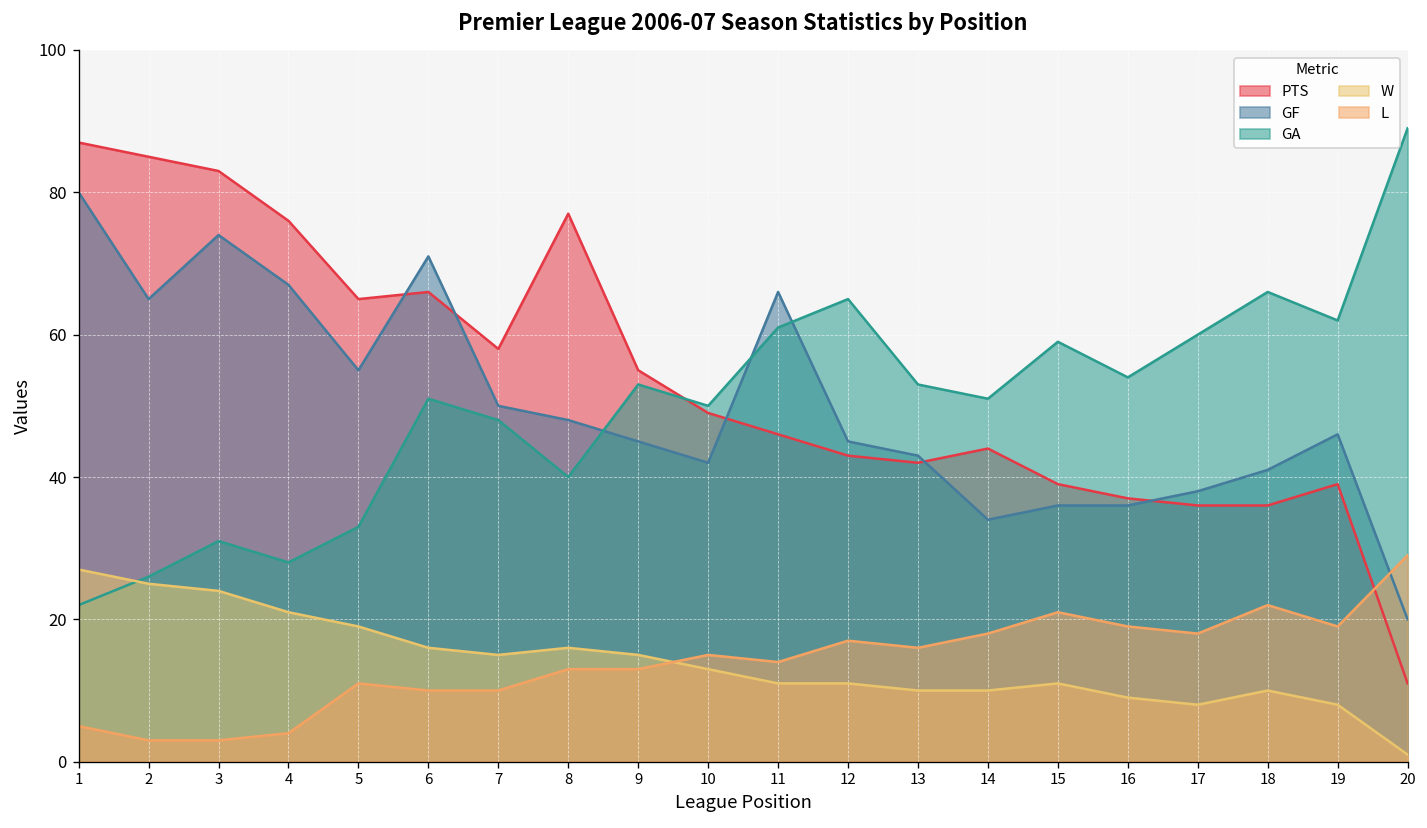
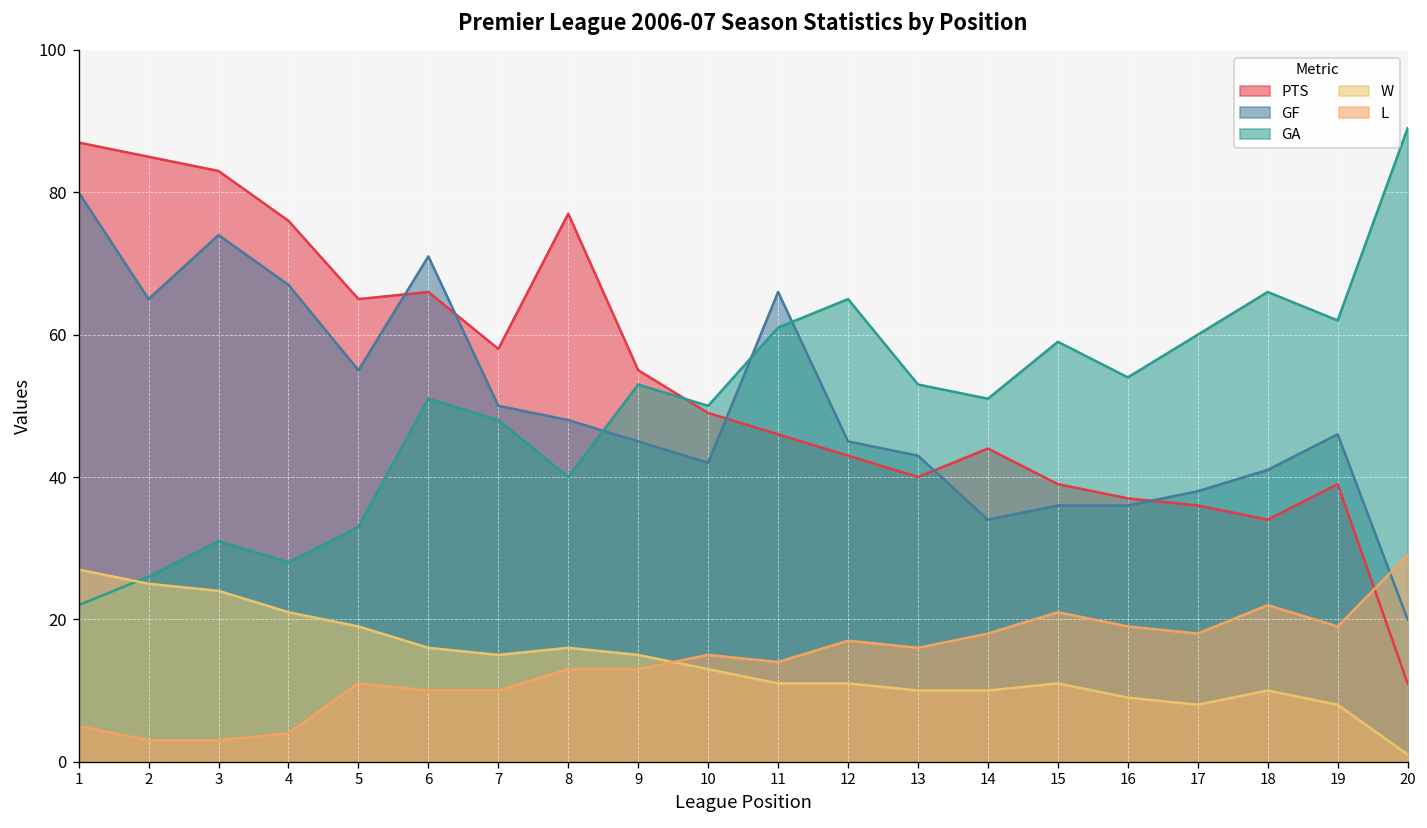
PTS, 13: 42 -> 40
PTS, 18: 36 -> 34
